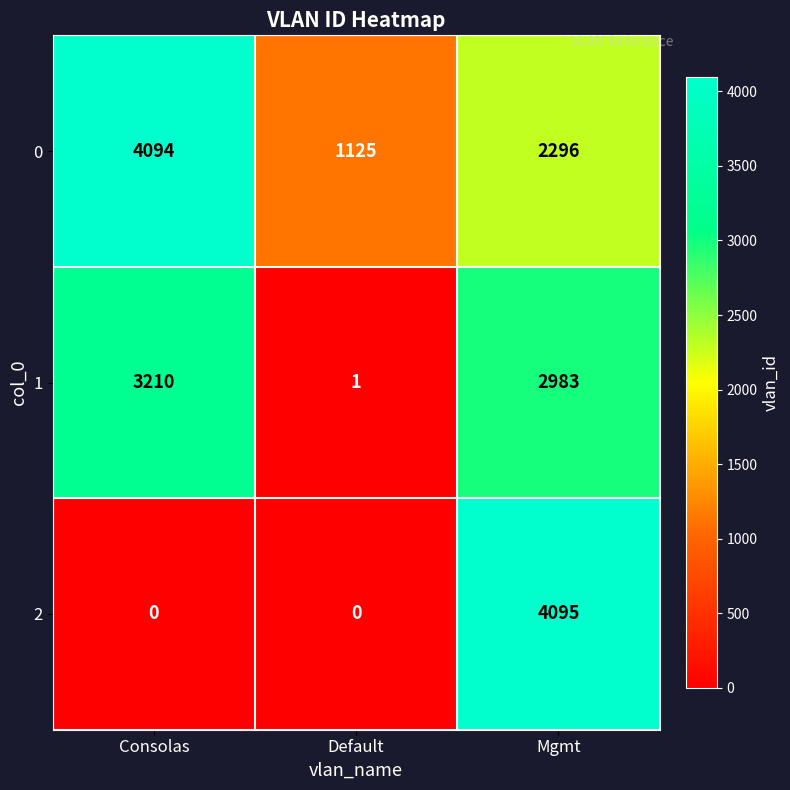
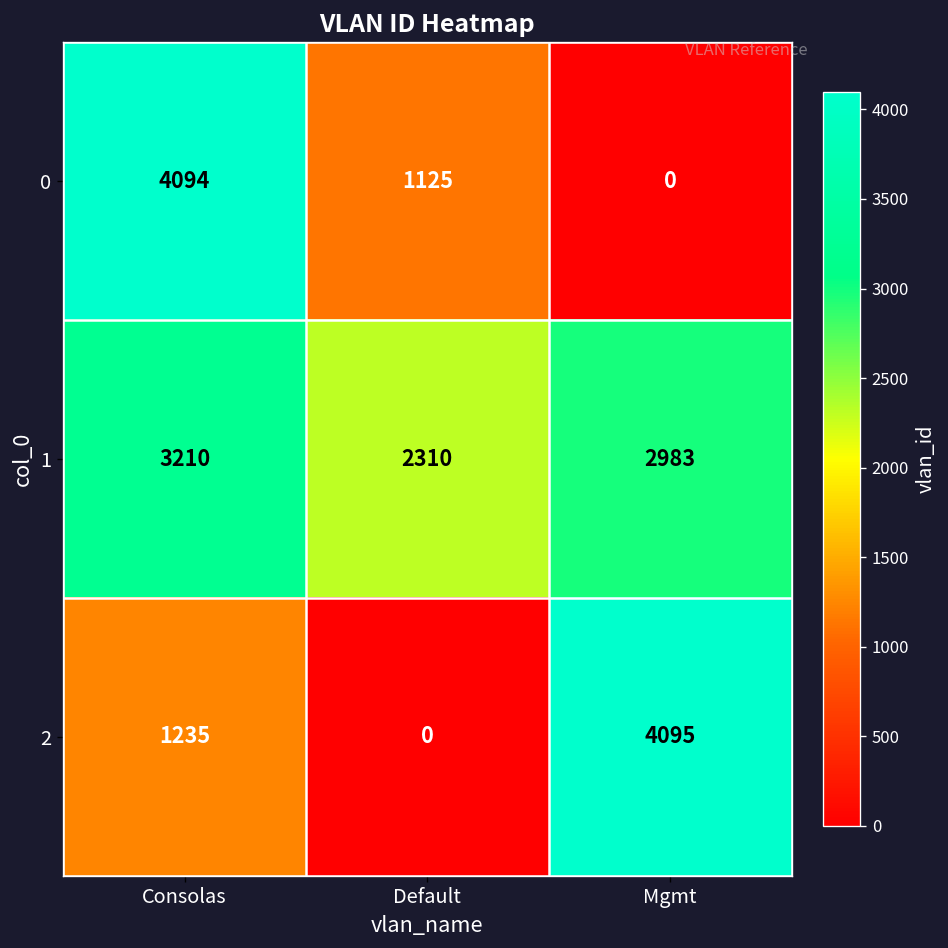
0, Mgmt: 2296 -> 0
1, Default: 1 -> 2310
2, Consolas: 0 -> 1235
